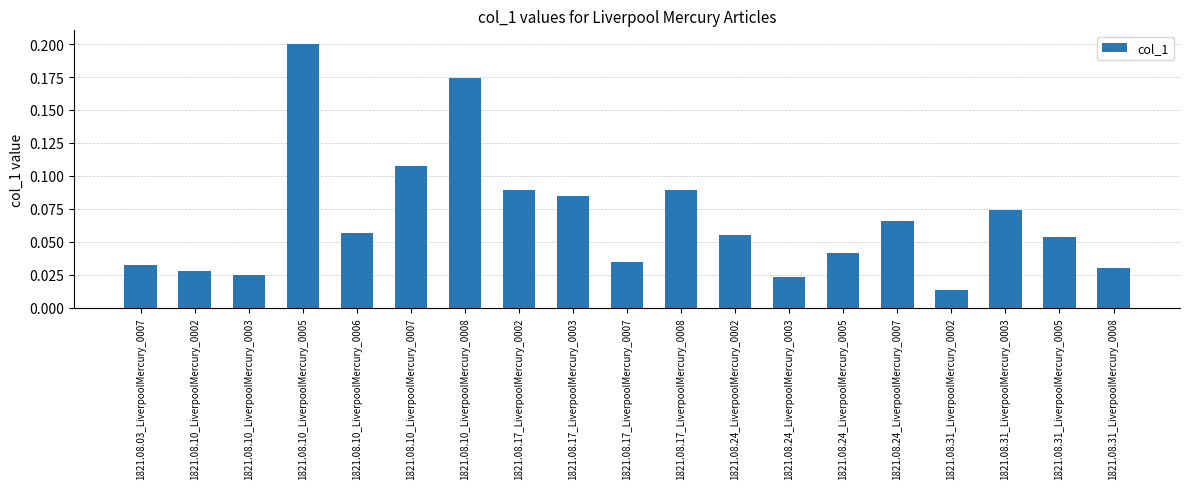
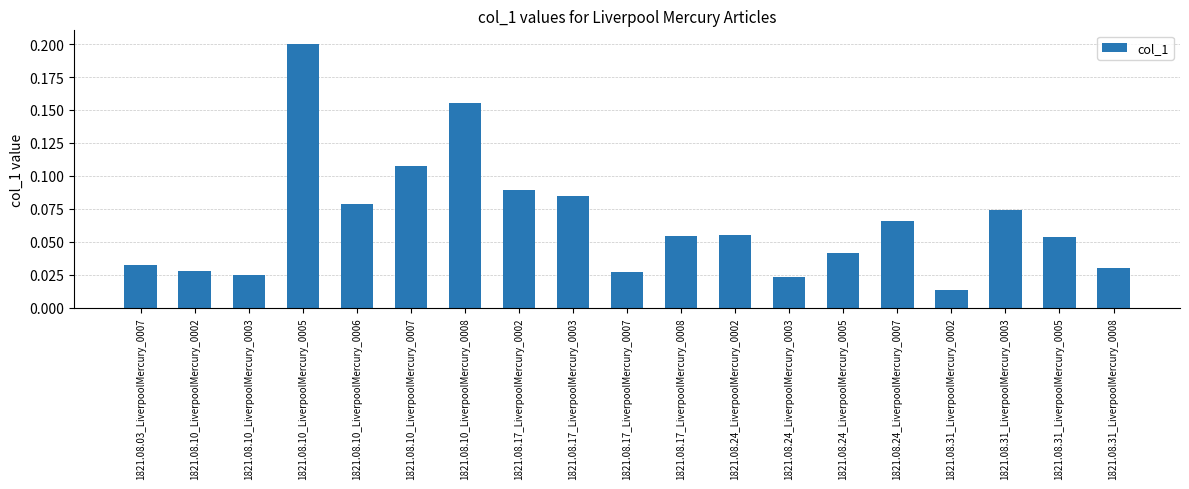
1821.08.10_LiverpoolMercury_0006: 0.057 -> 0.079
1821.08.10_LiverpoolMercury_0008: 0.174 -> 0.155
1821.08.17_LiverpoolMercury_0007: 0.035 -> 0.027
1821.08.17_LiverpoolMercury_0008: 0.089 -> 0.054
